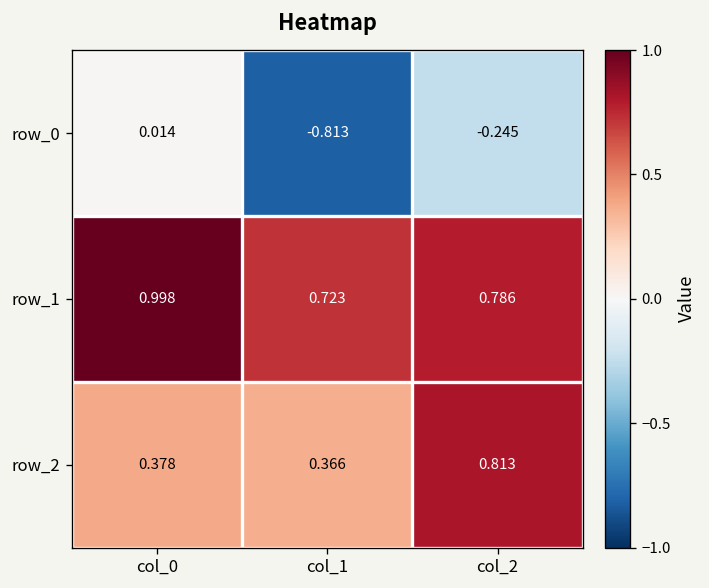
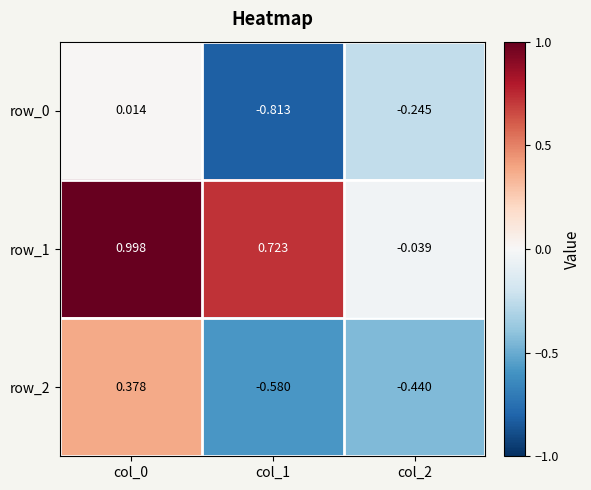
row_1, col_2: 0.786 -> -0.039
row_2, col_1: 0.366 -> -0.580
row_2, col_2: 0.813 -> -0.440
